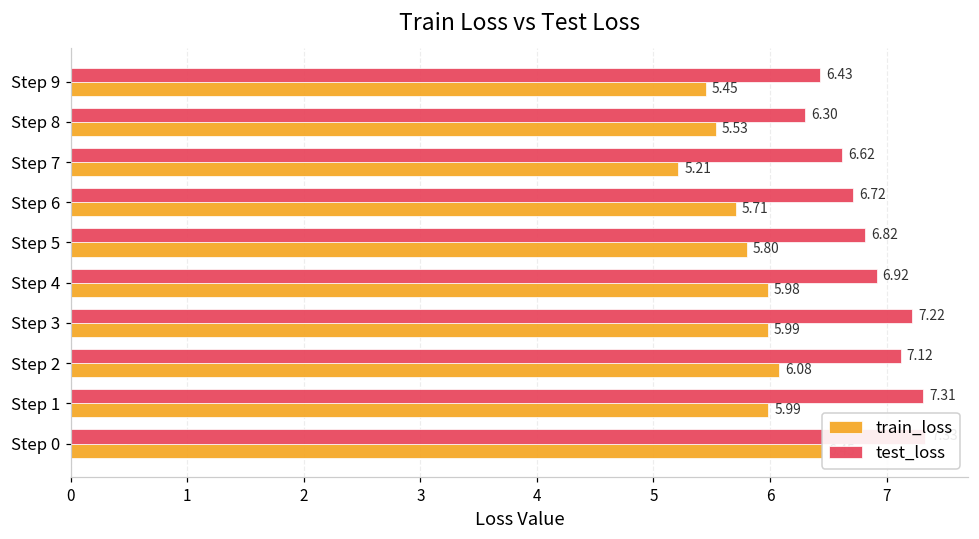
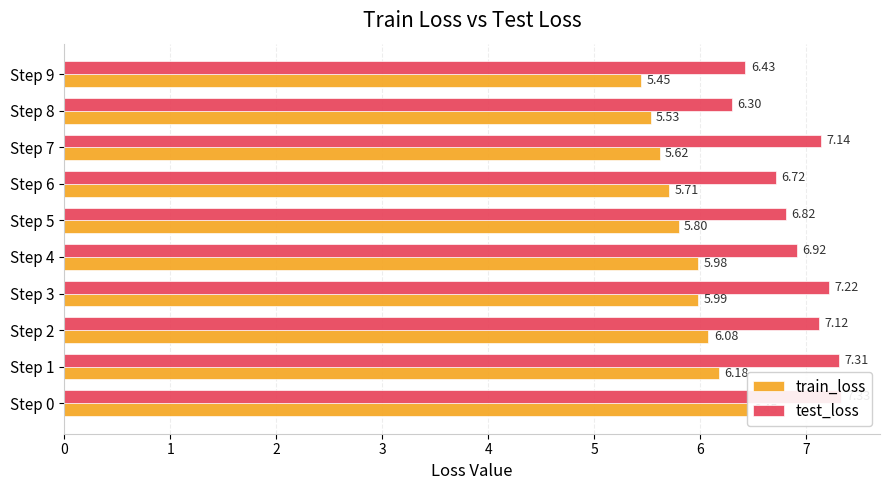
test_loss, Step 7: 6.62 -> 7.14
train_loss, Step 7: 5.21 -> 5.62
train_loss, Step 1: 5.99 -> 6.18
